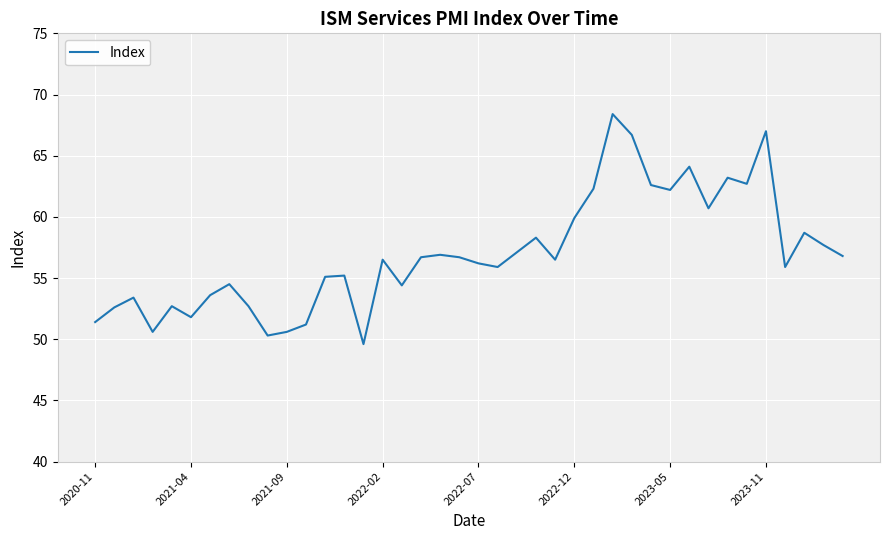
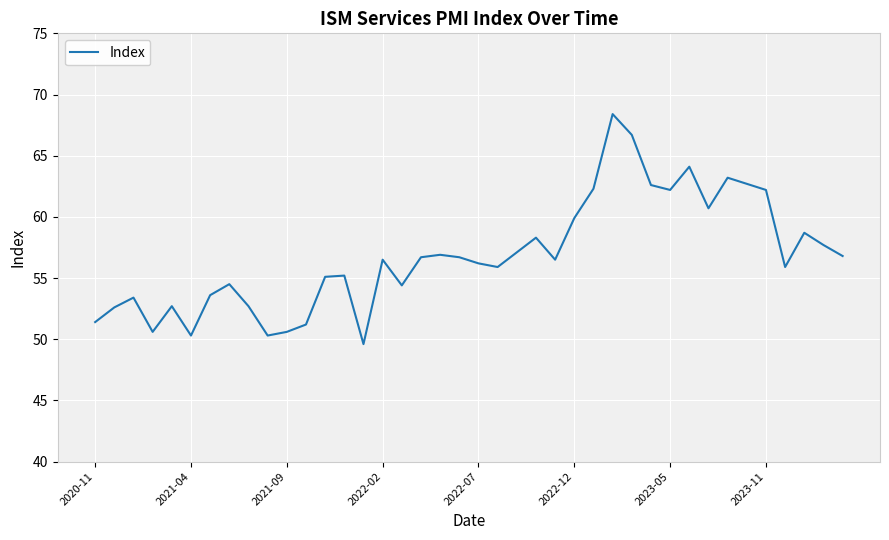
2021-04: 51.8 -> 50.3
2023-11: 67.0 -> 62.2
